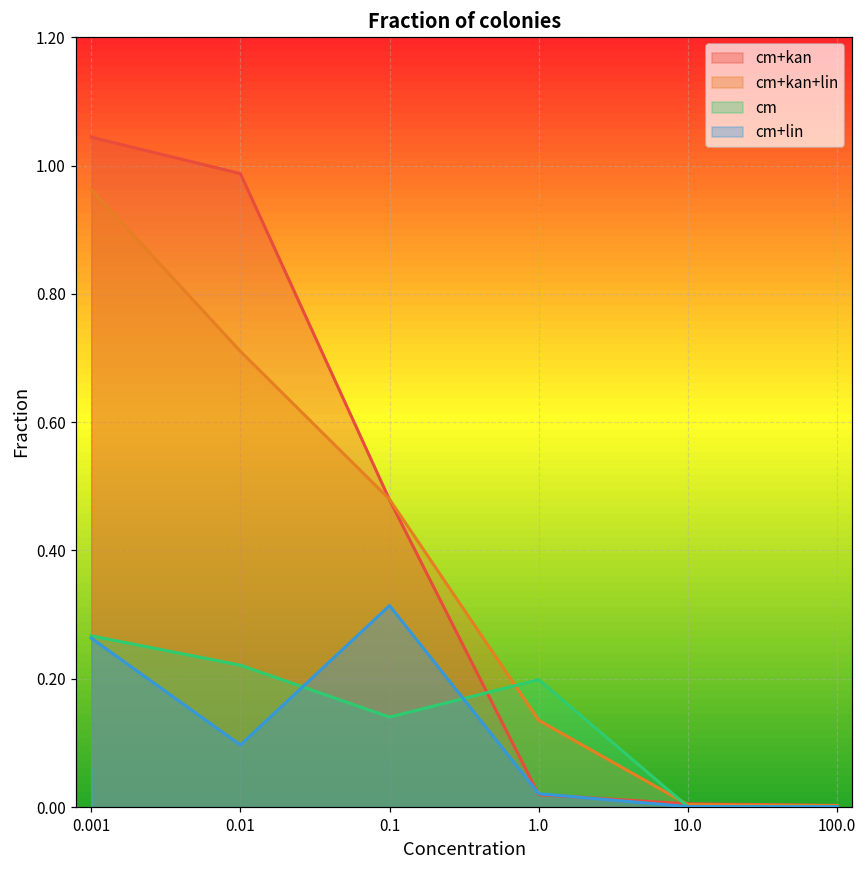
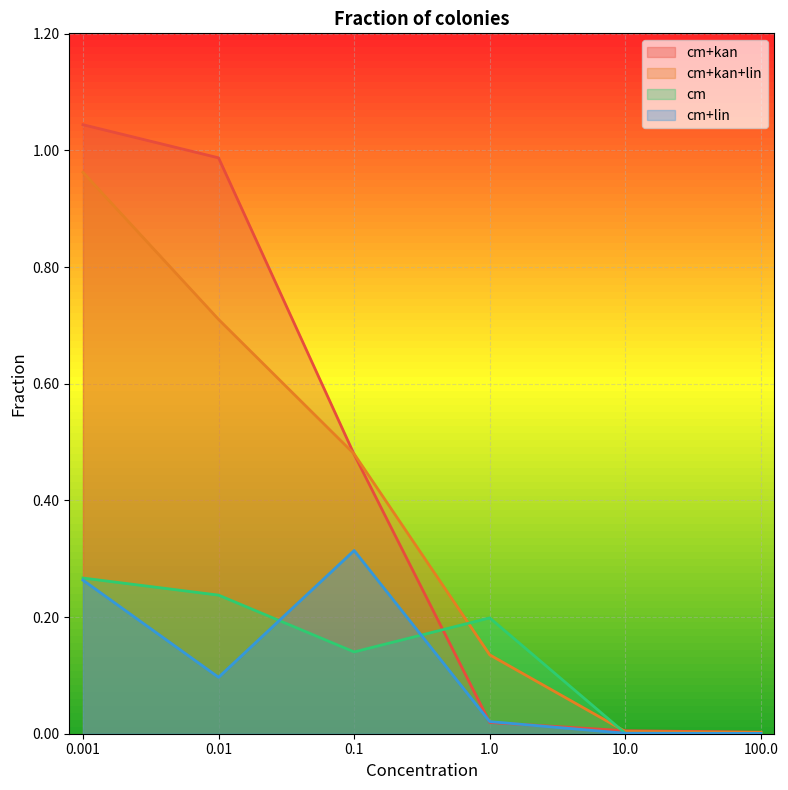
cm, 0.01: 0.22 -> 0.24
